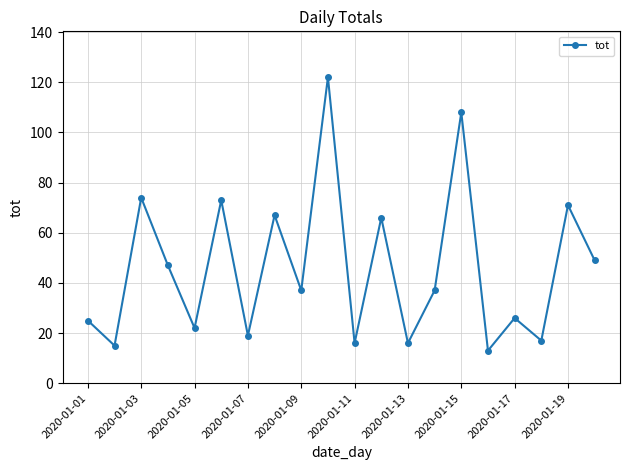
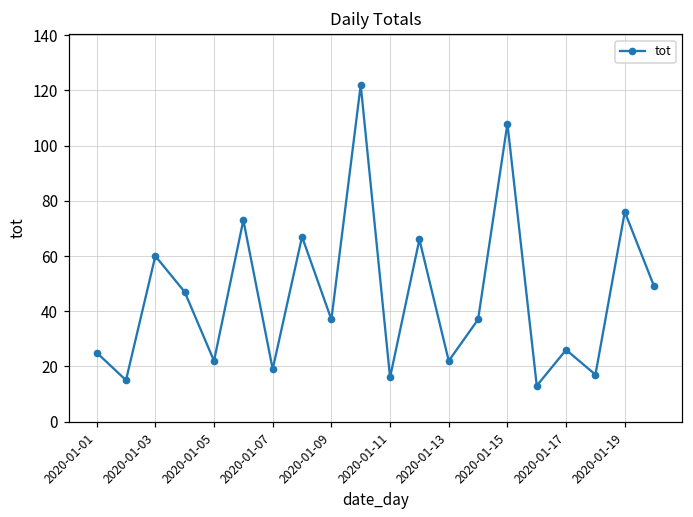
2020-01-03: 74 -> 60
2020-01-13: 16 -> 22
2020-01-19: 71 -> 76
